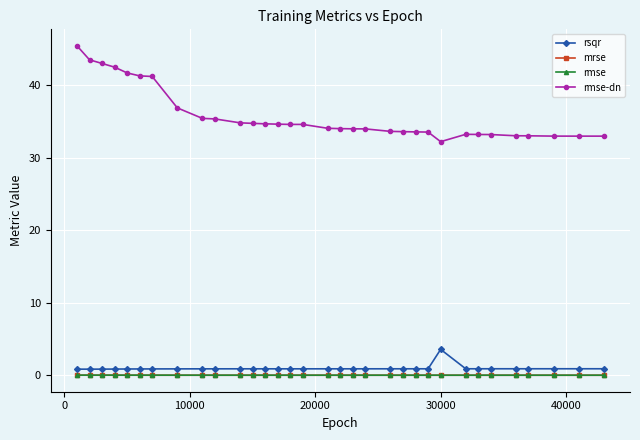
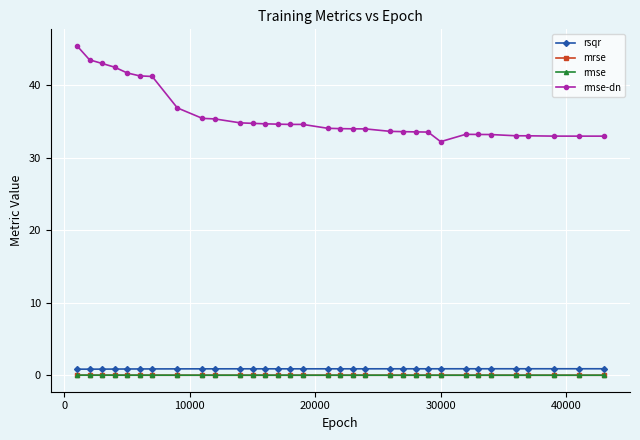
rsqr, 30000: 4 -> 1
